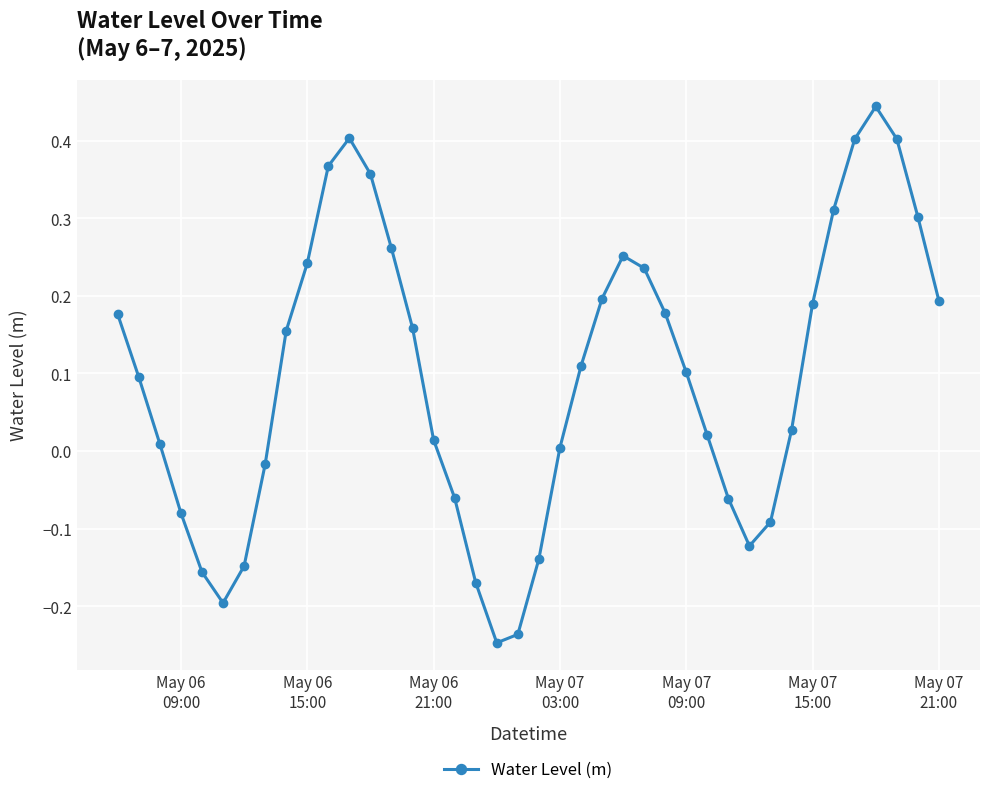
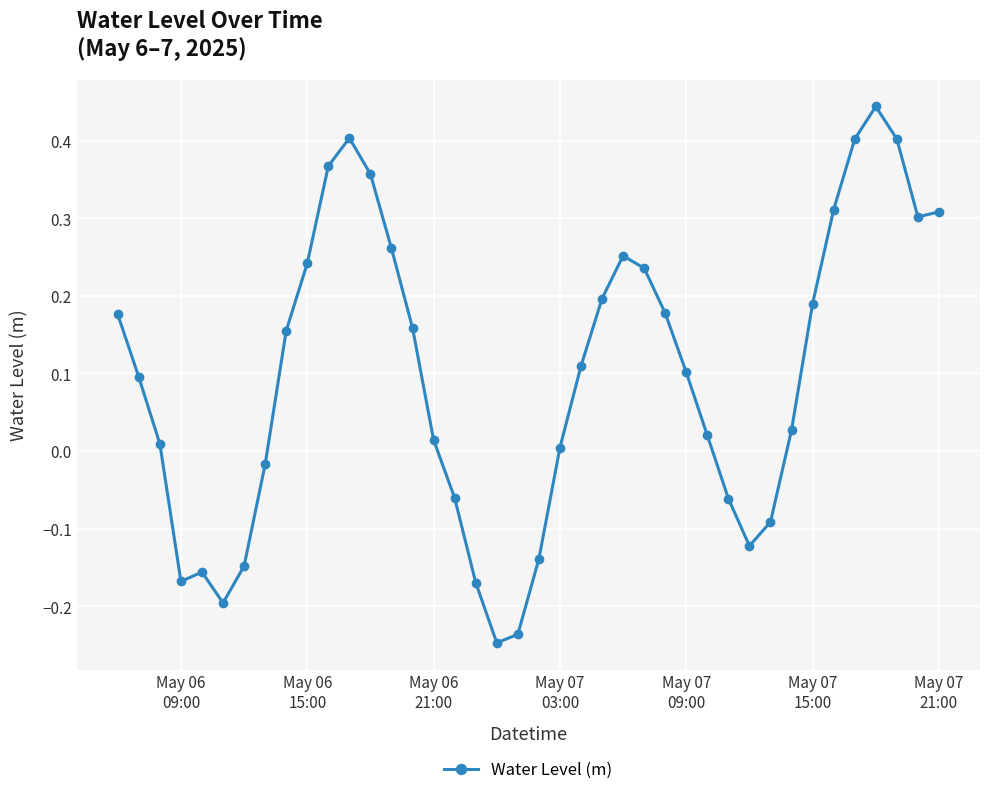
May 06 09:00: -0.08 -> -0.17
May 07 21:00: 0.19 -> 0.31
